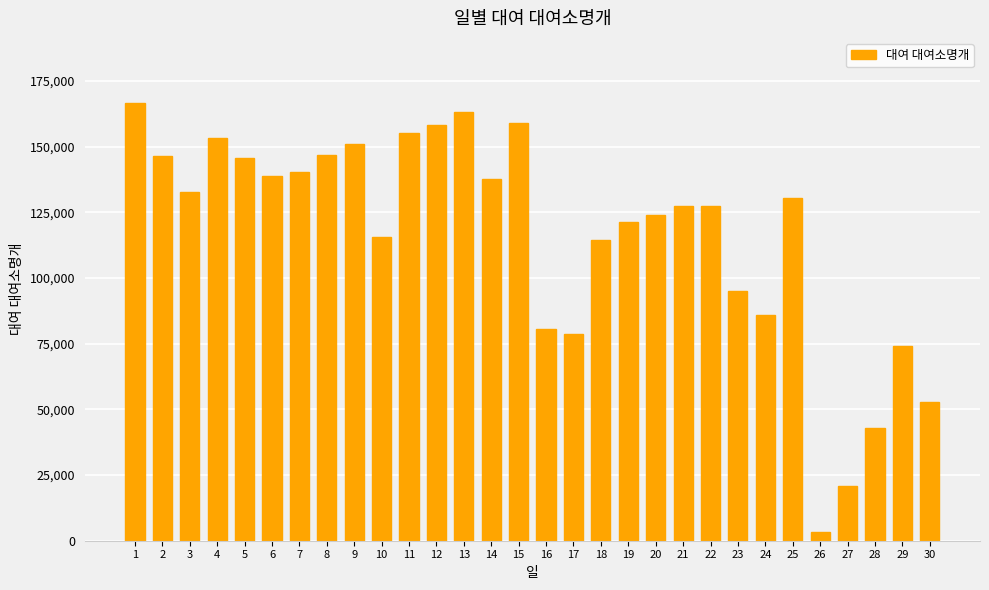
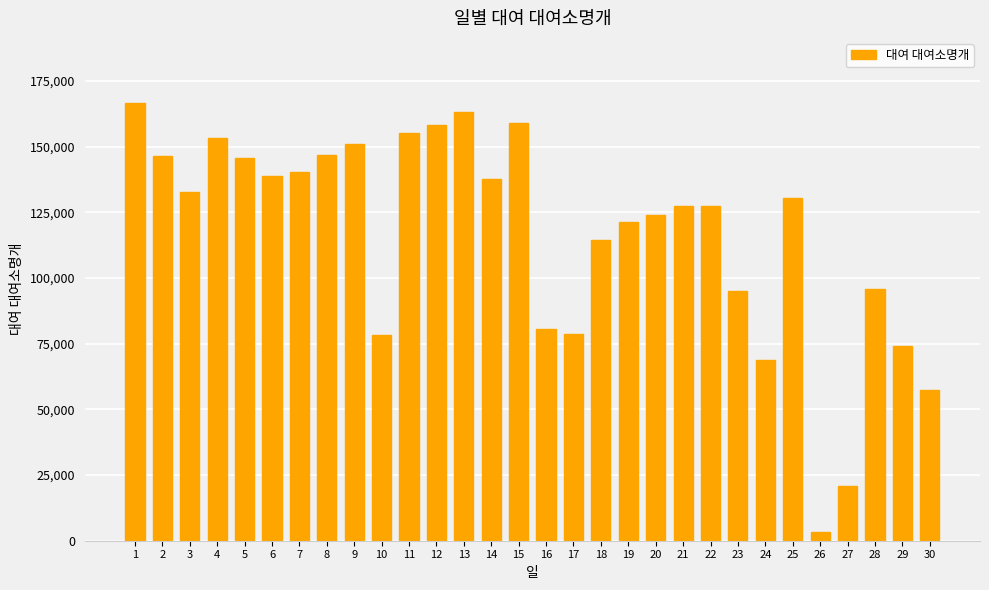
10: 116,000 -> 78,000
24: 86,000 -> 69,000
28: 43,000 -> 96,000
30: 53,000 -> 57,000
